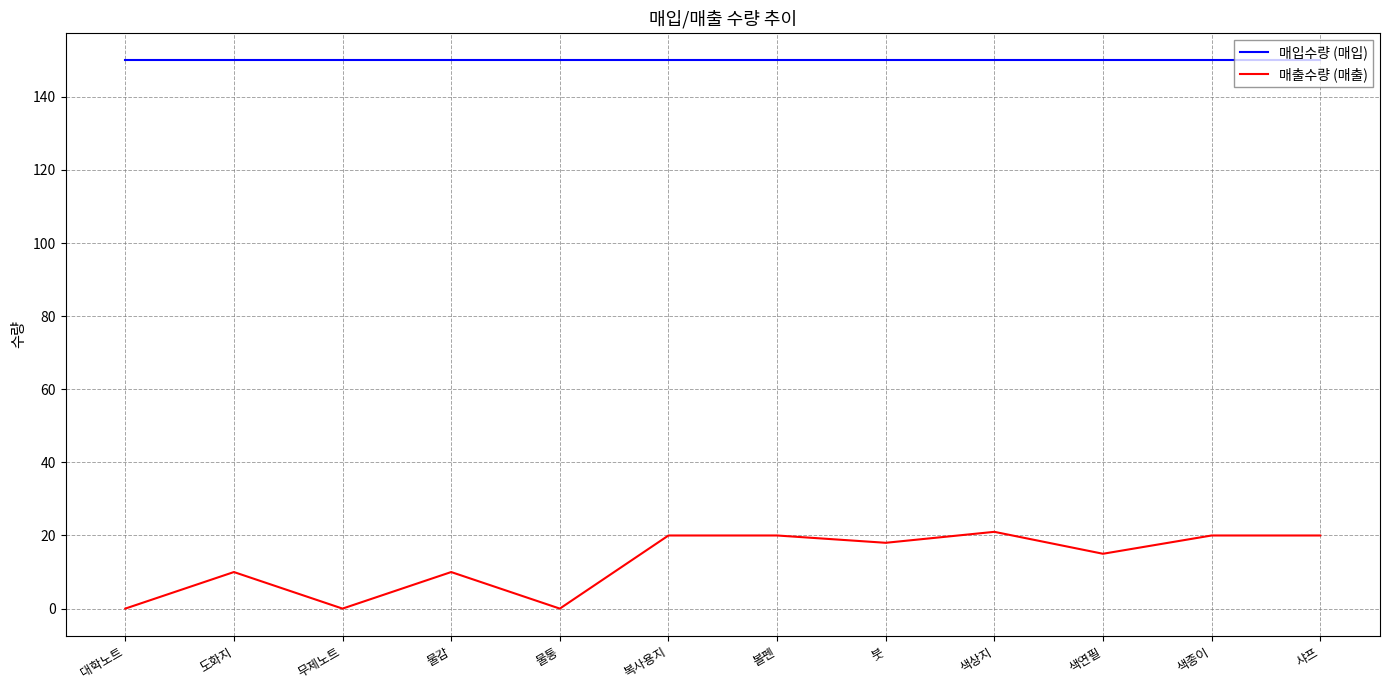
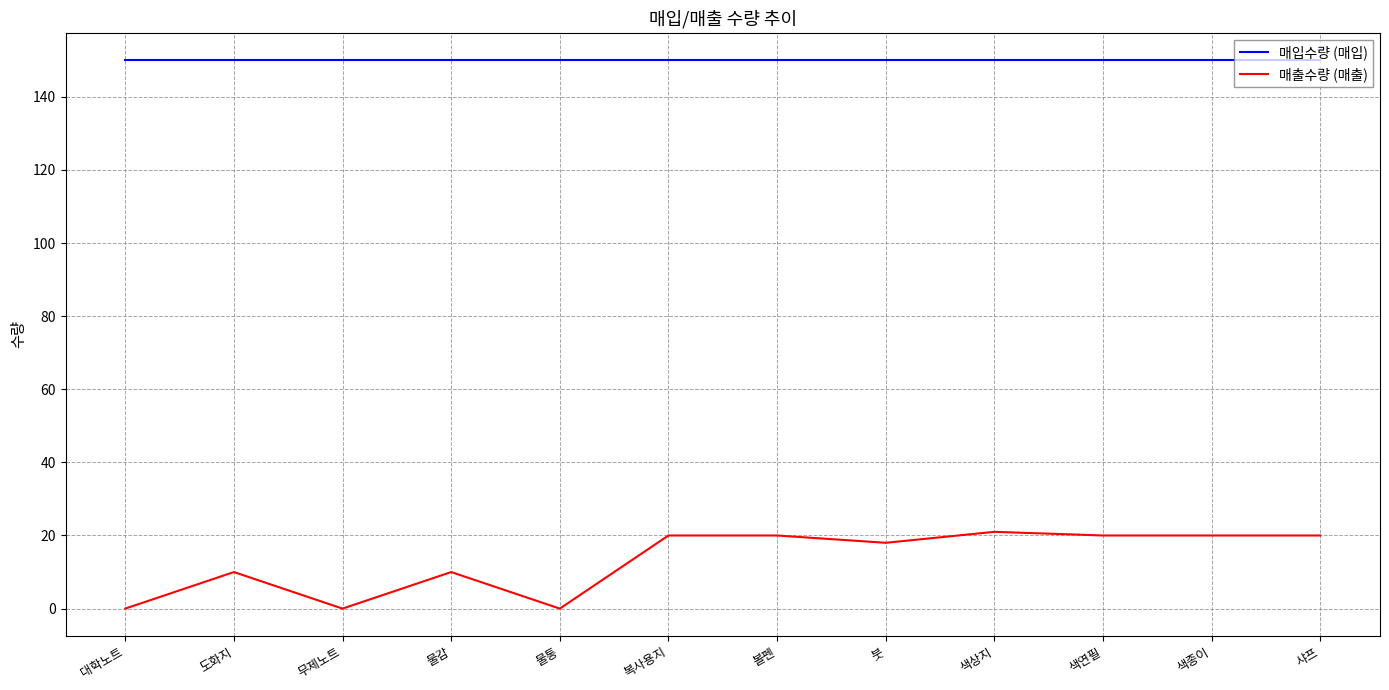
매출수량 (매출), 색연필: 15 -> 20
